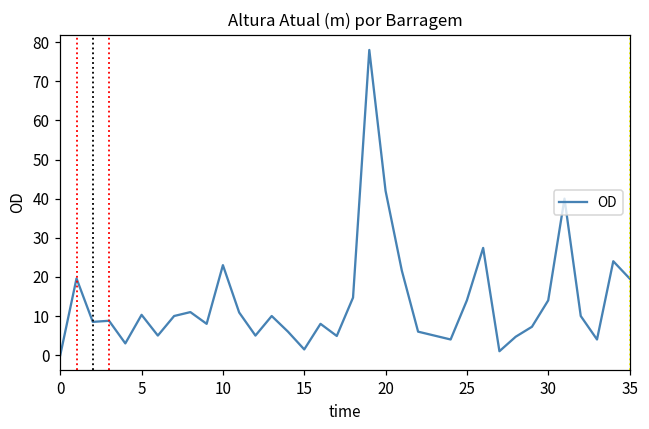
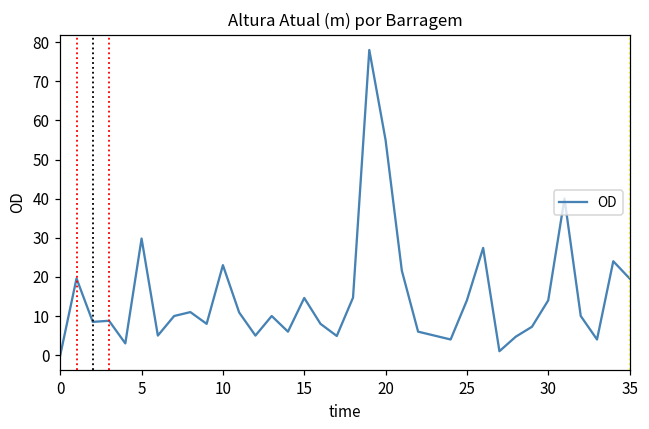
5: 10 -> 30
15: 1 -> 15
20: 42 -> 55
